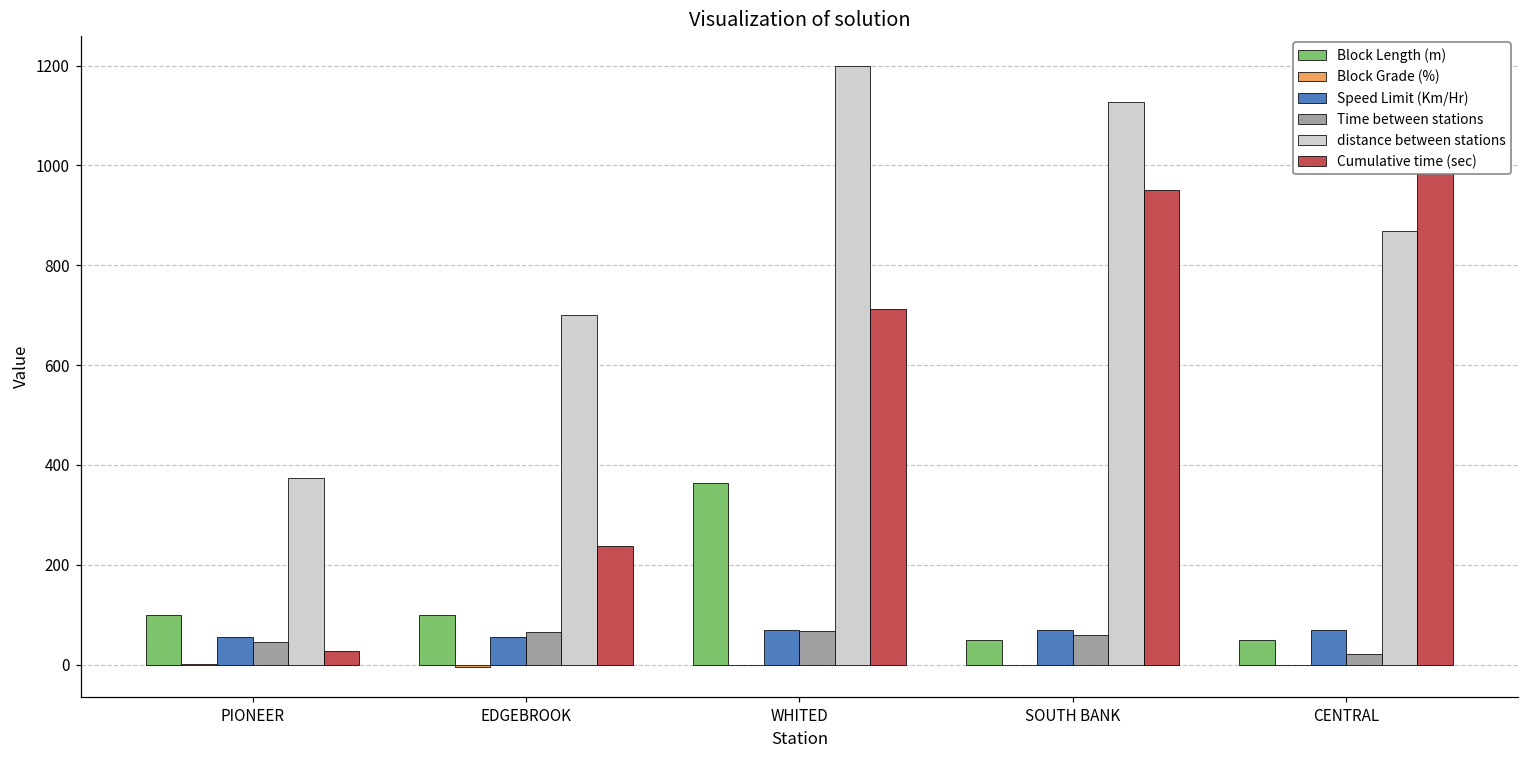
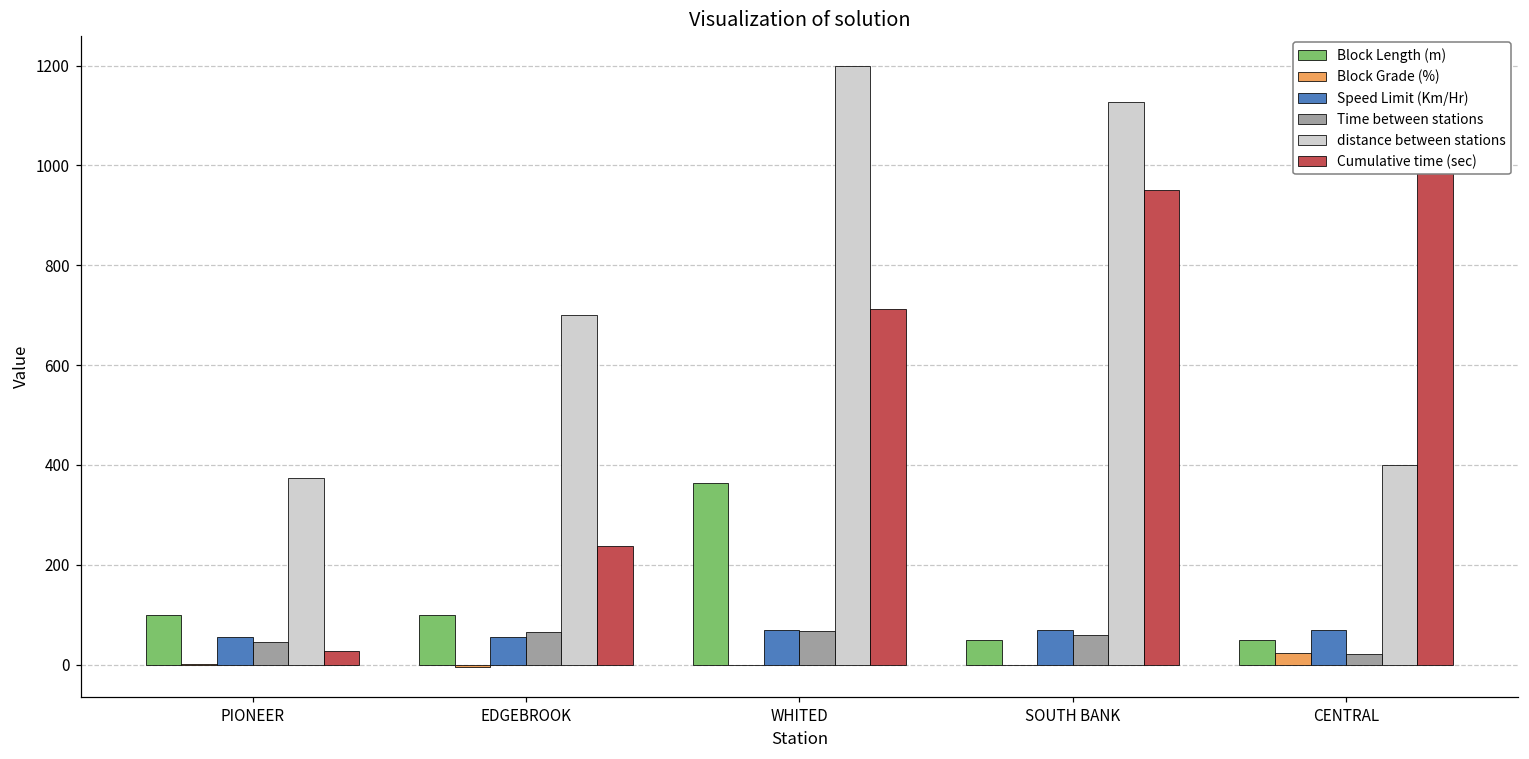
Block Grade (%), CENTRAL: 0 -> 20
distance between stations, CENTRAL: 870 -> 400
